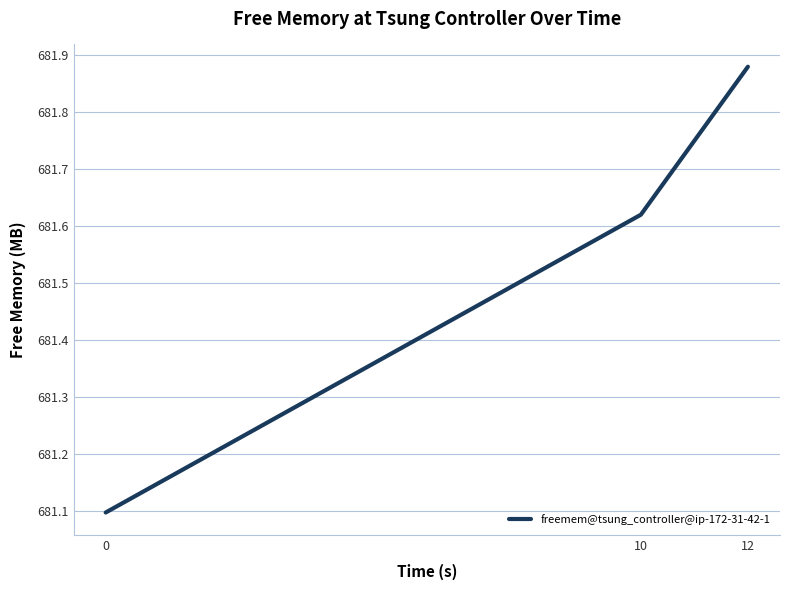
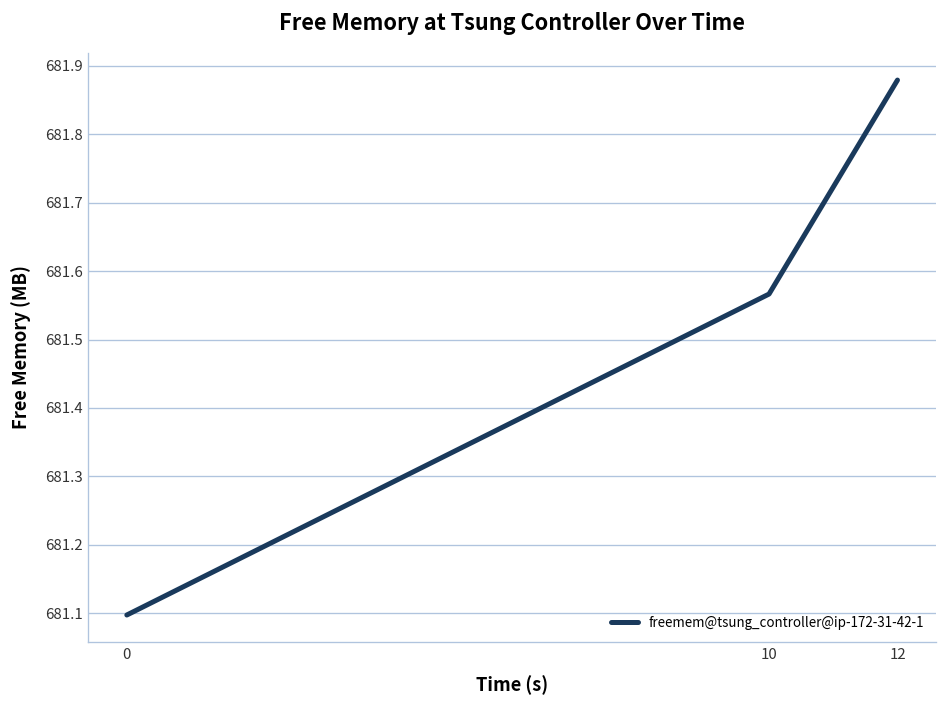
10: 681.62 -> 681.57
